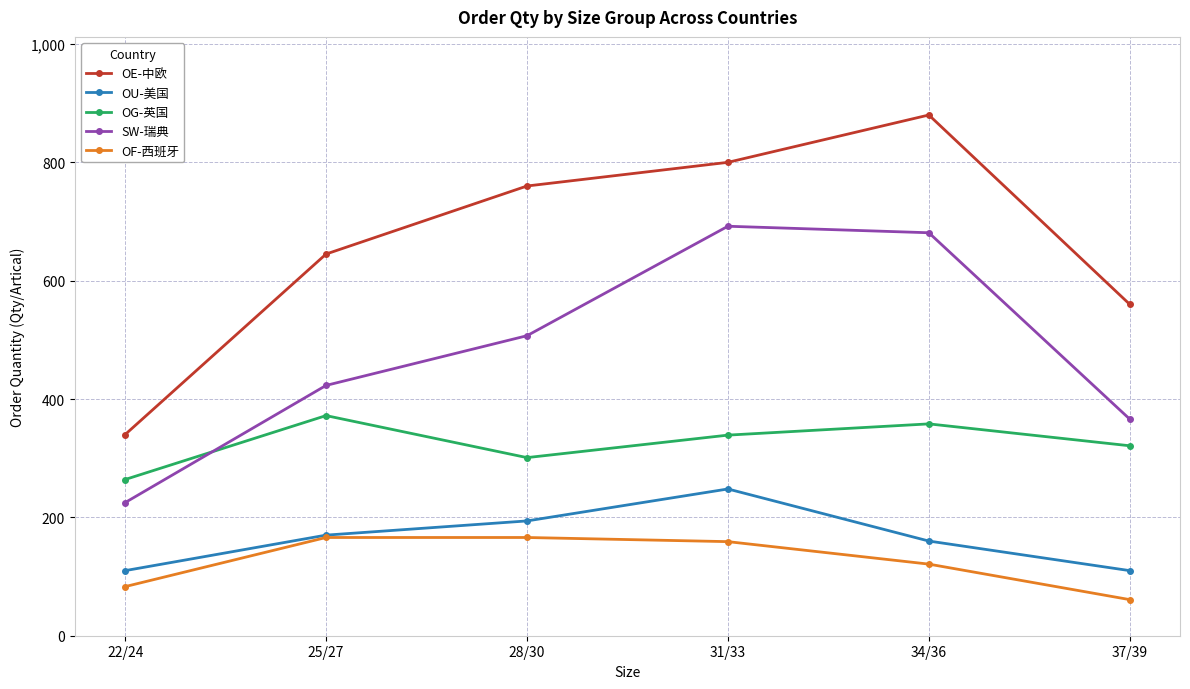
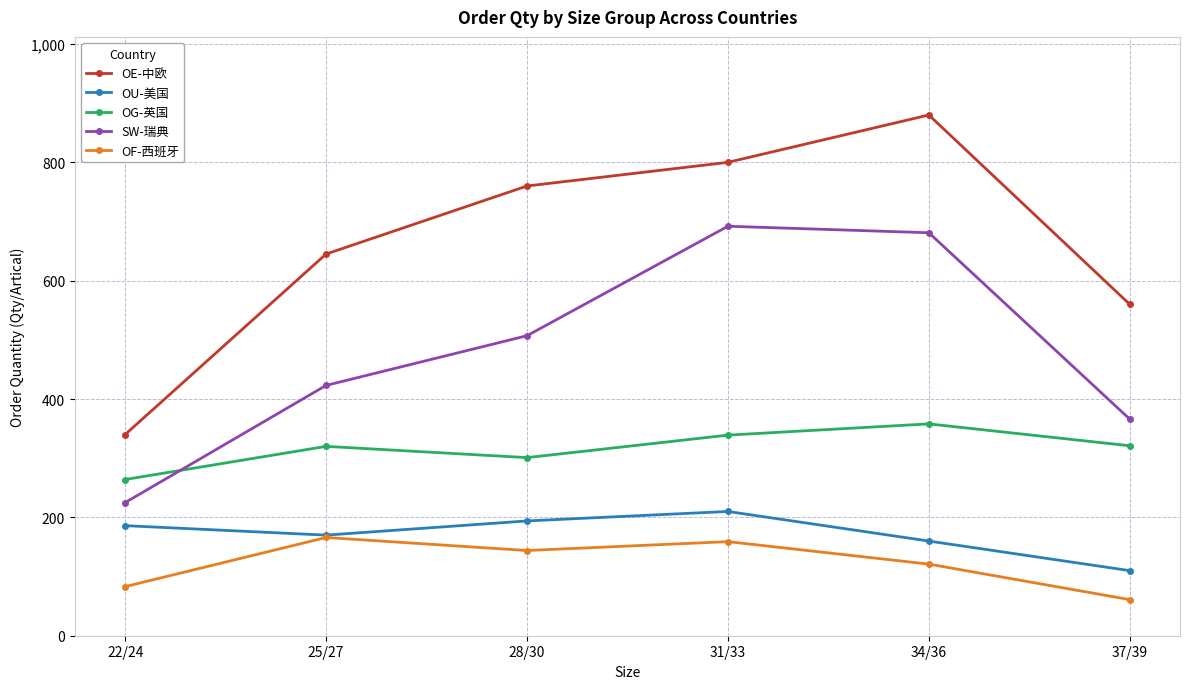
OU-美国, 22/24: 110 -> 190
OG-英国, 25/27: 370 -> 320
OF-西班牙, 28/30: 170 -> 140
OU-美国, 31/33: 250 -> 210
